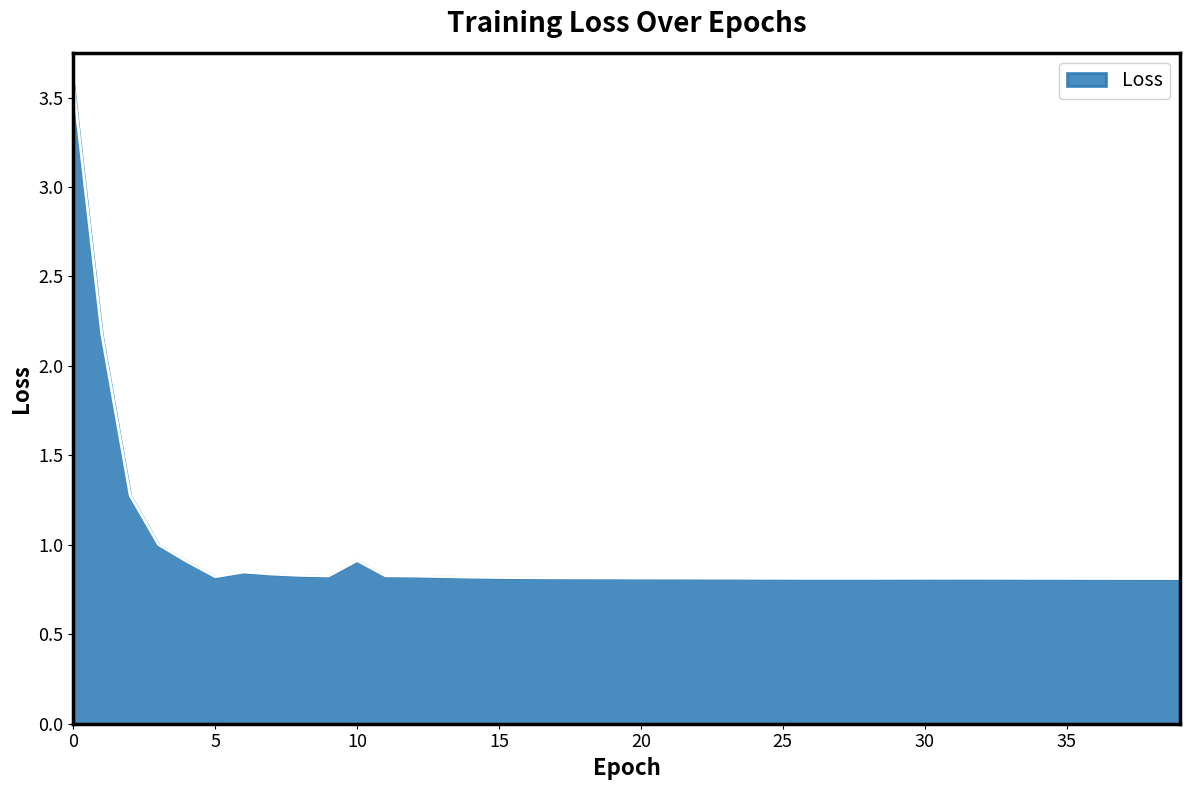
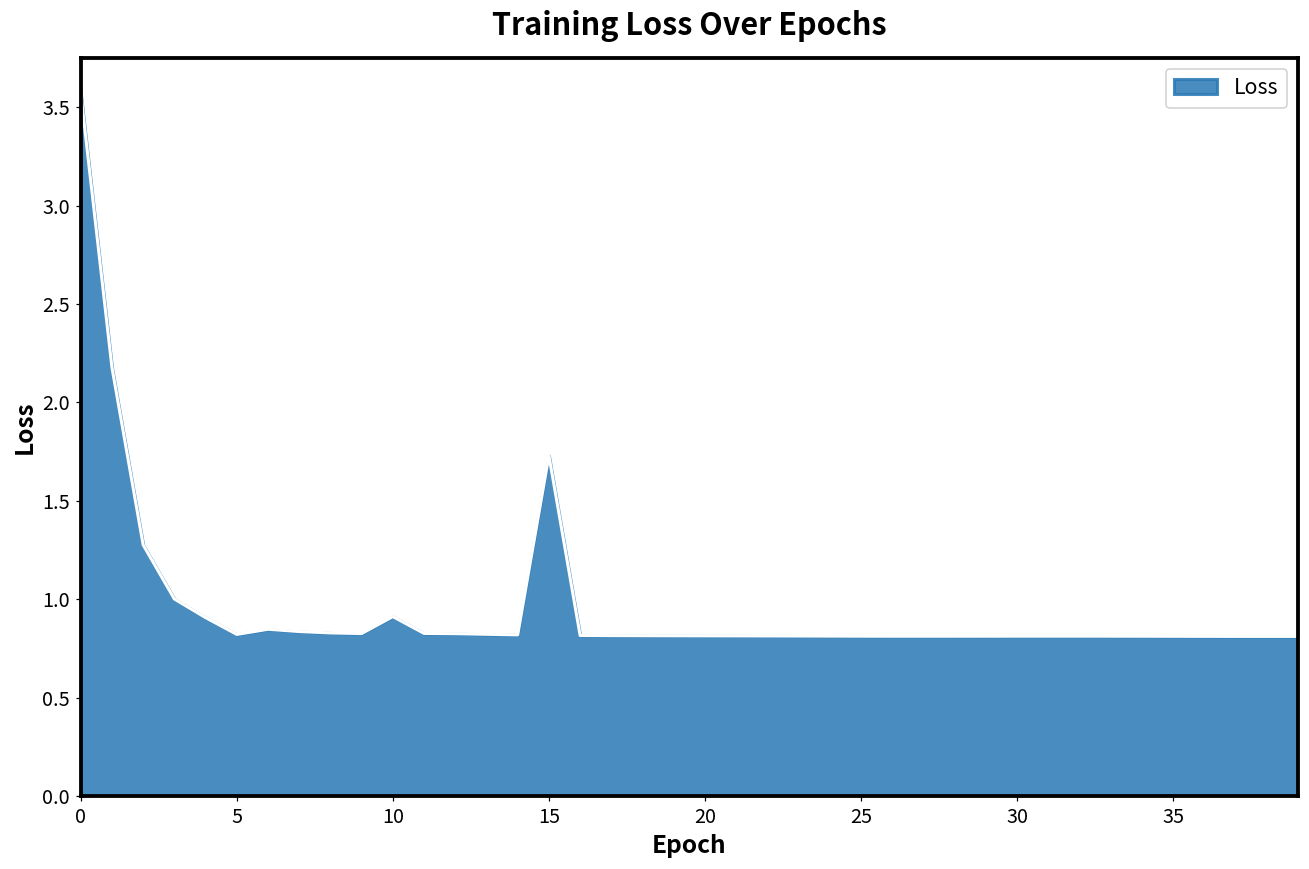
15: 0.82 -> 1.73
